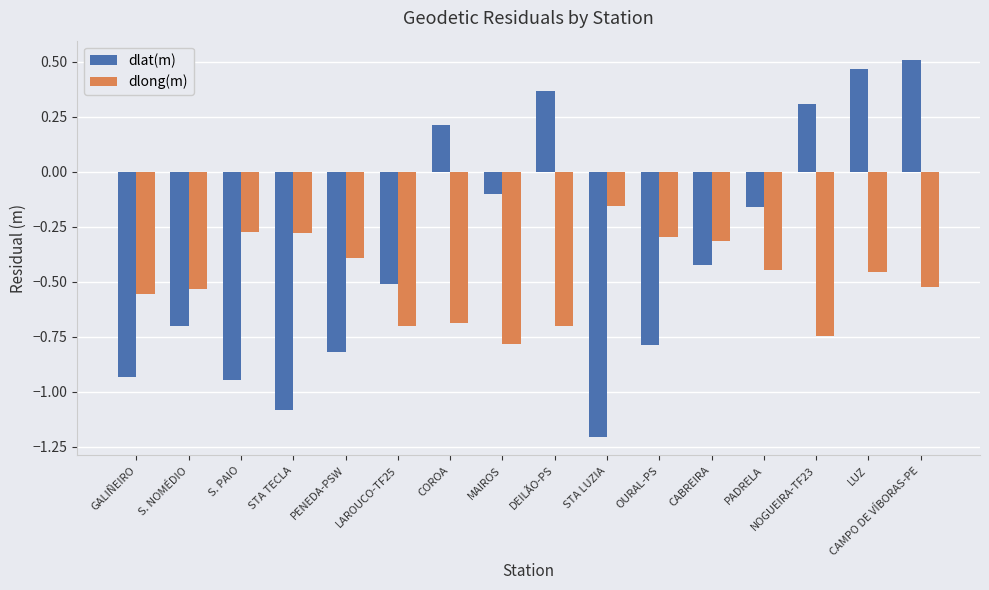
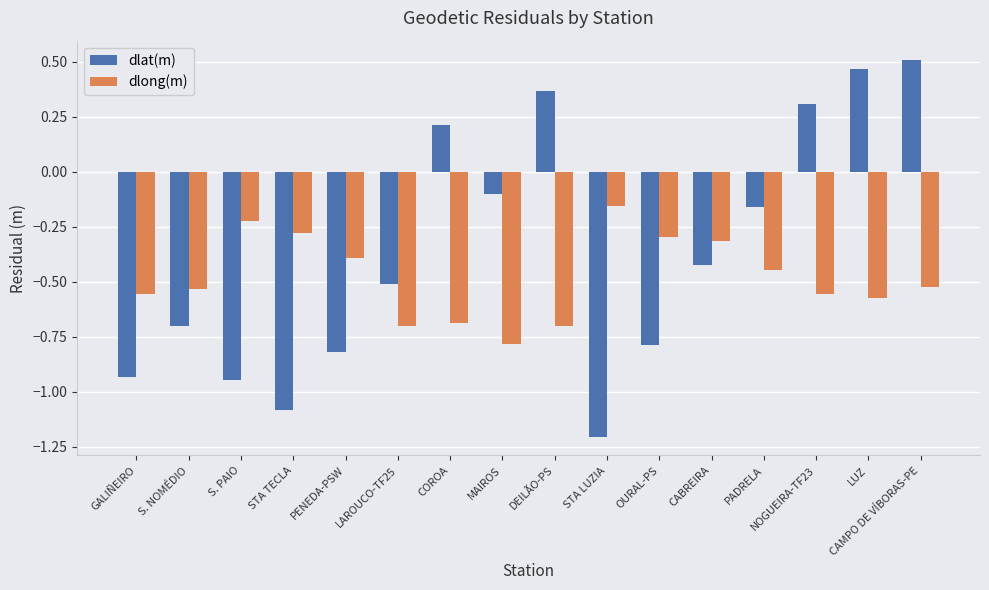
dlong(m), S. PAIO: -0.28 -> -0.22
dlong(m), NOGUEIRA-TF23: -0.75 -> -0.56
dlong(m), LUZ: -0.46 -> -0.58
